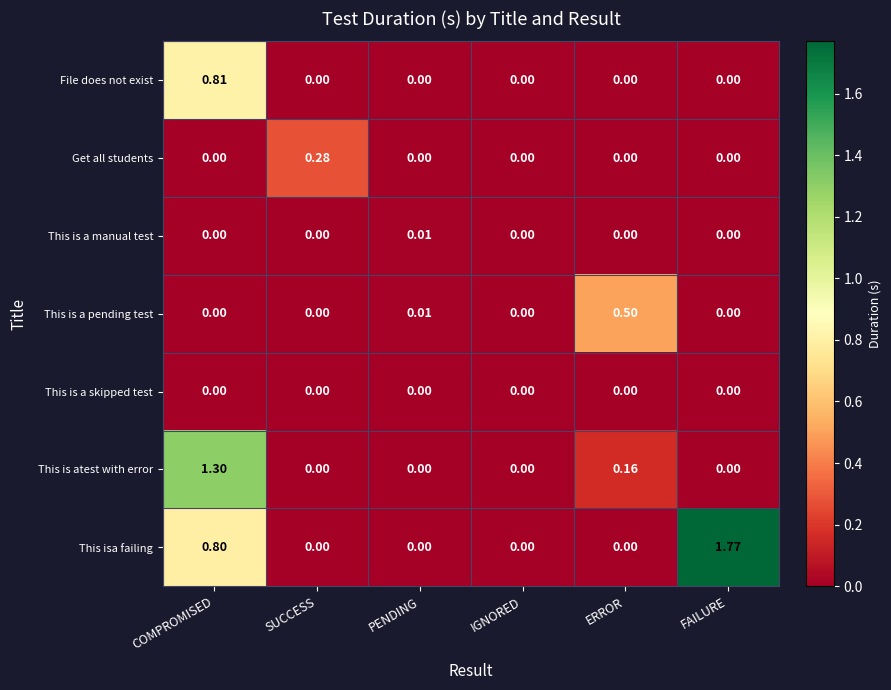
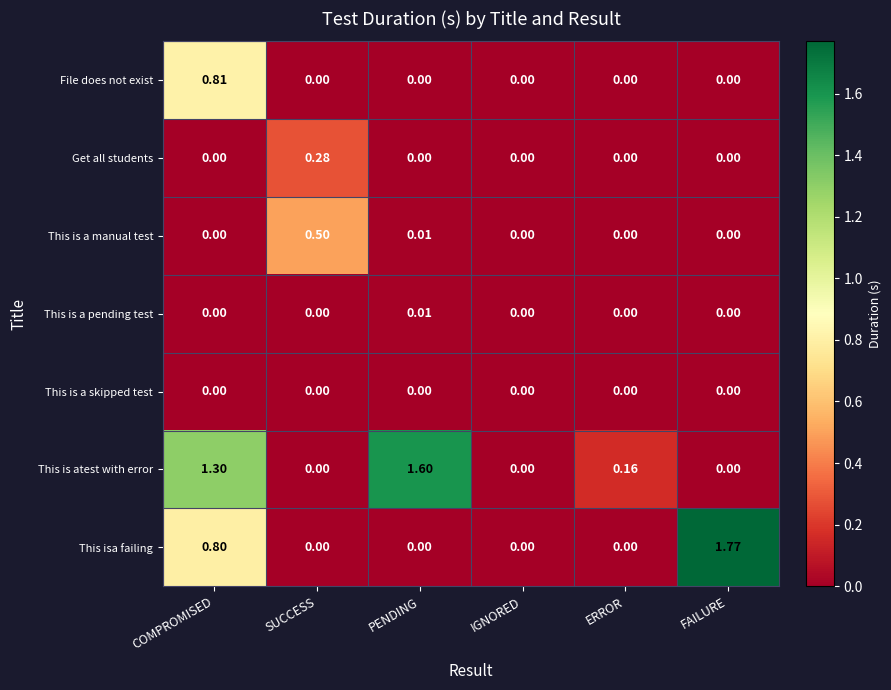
This is a manual test, SUCCESS: 0.00 -> 0.50
This is a pending test, ERROR: 0.50 -> 0.00
This is atest with error, PENDING: 0.00 -> 1.60
